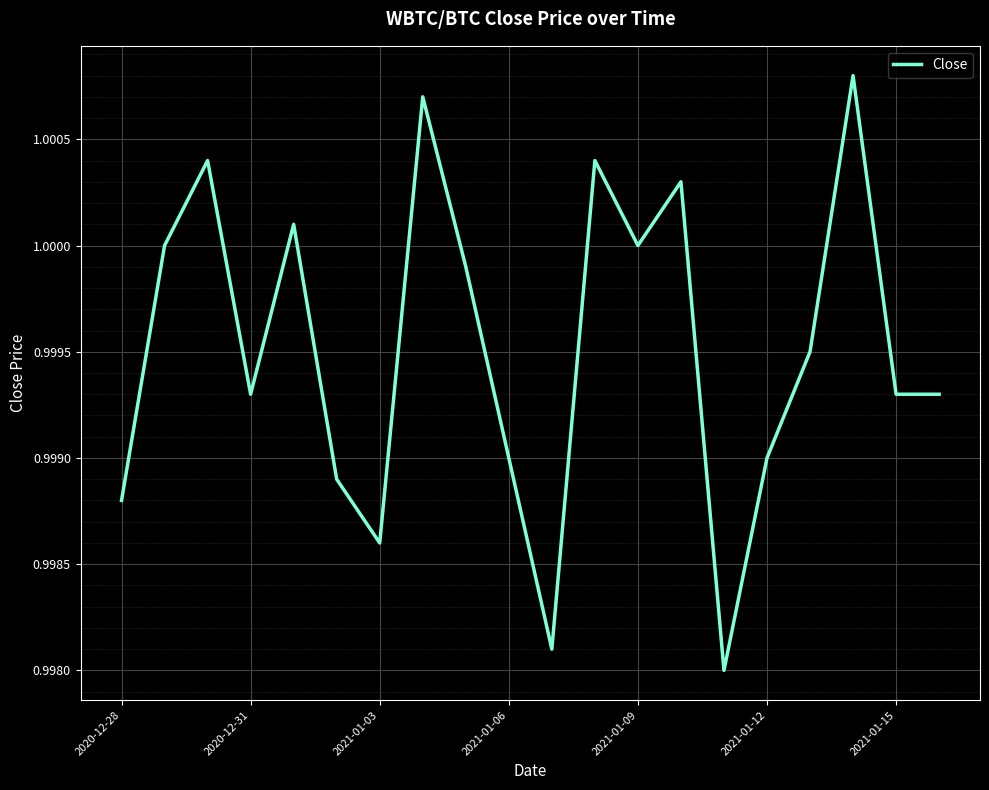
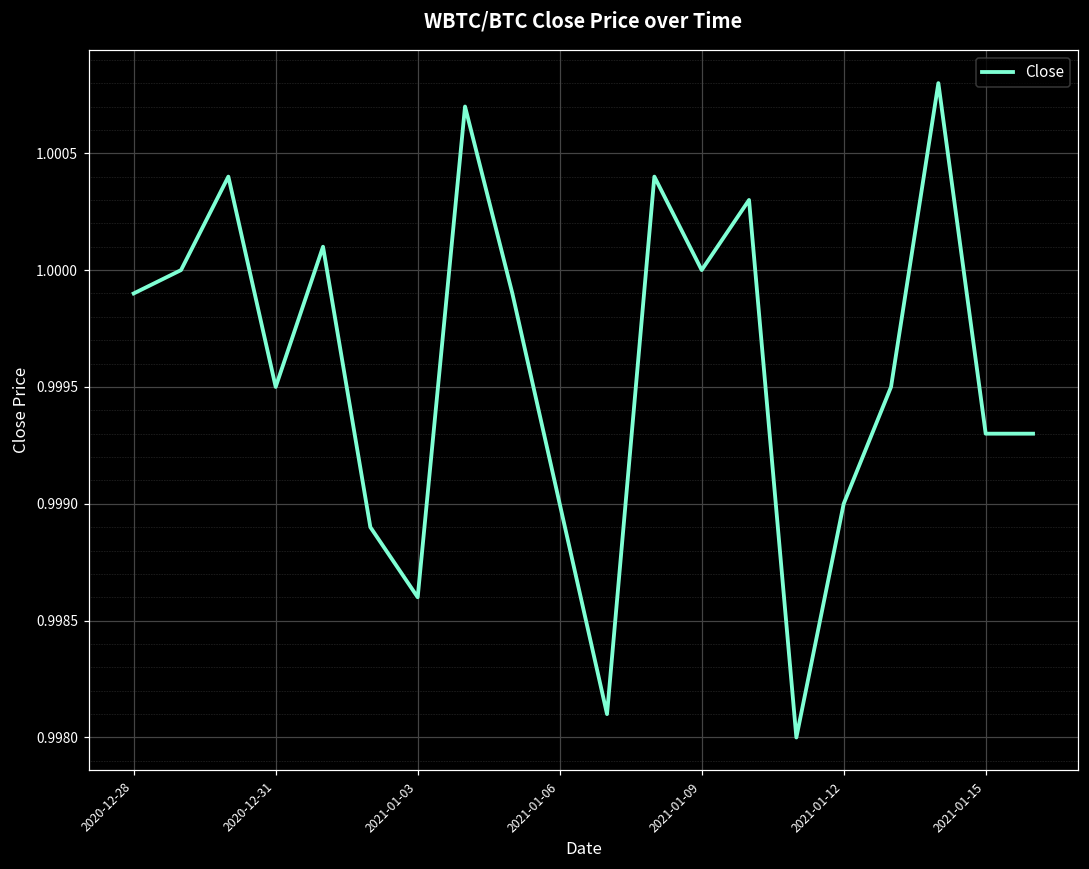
2020-12-28: 0.9988 -> 0.9999
2020-12-31: 0.9993 -> 0.9995
